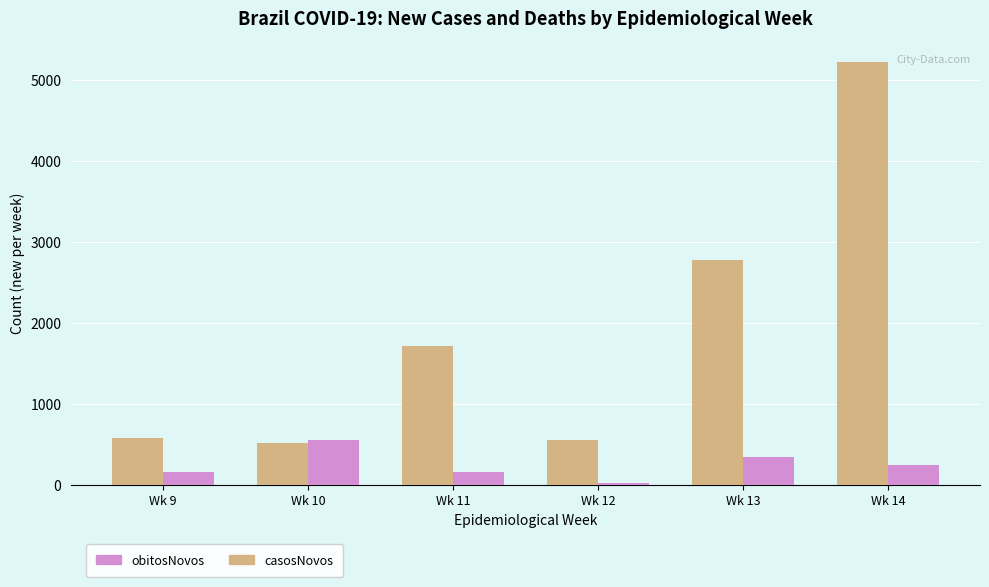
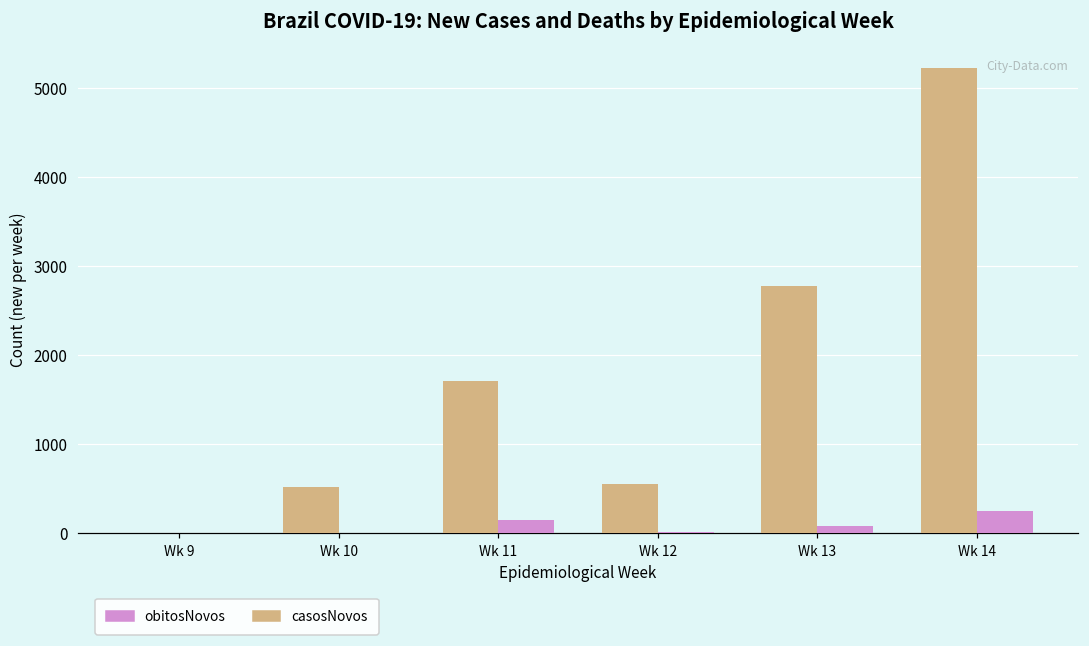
casosNovos, Wk 9: 600 -> 0
obitosNovos, Wk 9: 200 -> 0
obitosNovos, Wk 10: 500 -> 0
obitosNovos, Wk 13: 300 -> 100
